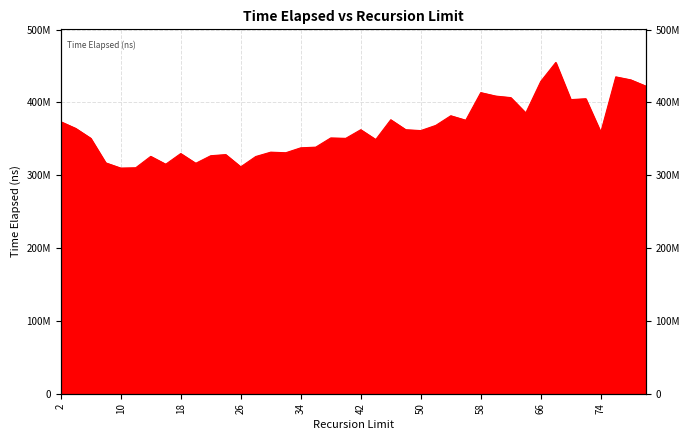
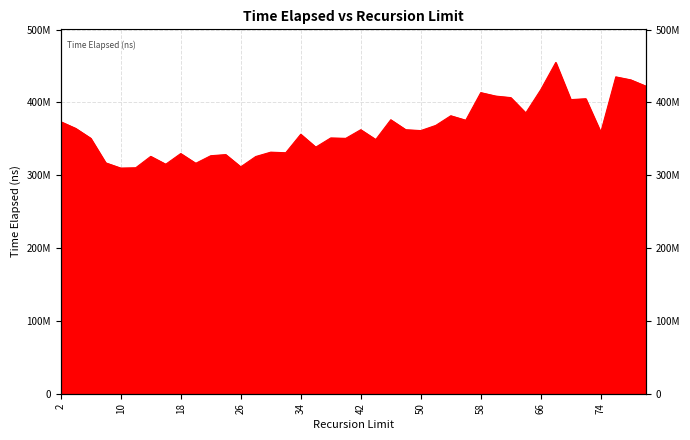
34: 340000000 -> 360000000
66: 430000000 -> 420000000
